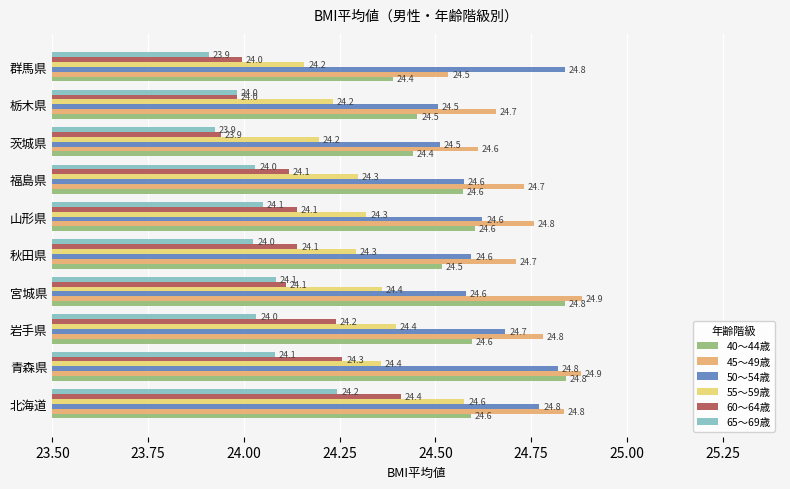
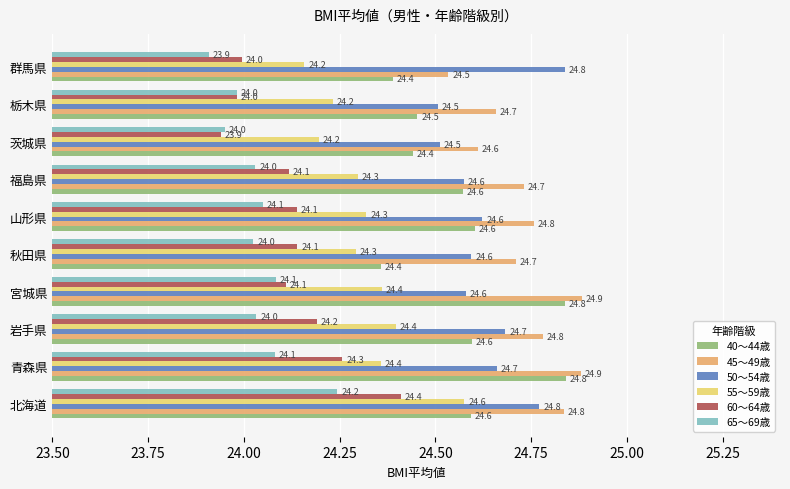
65～69歳, 茨城県: 23.9 -> 24.0
40～44歳, 秋田県: 24.5 -> 24.4
60～64歳, 岩手県: 24.24 -> 24.19
50～54歳, 青森県: 24.8 -> 24.7
